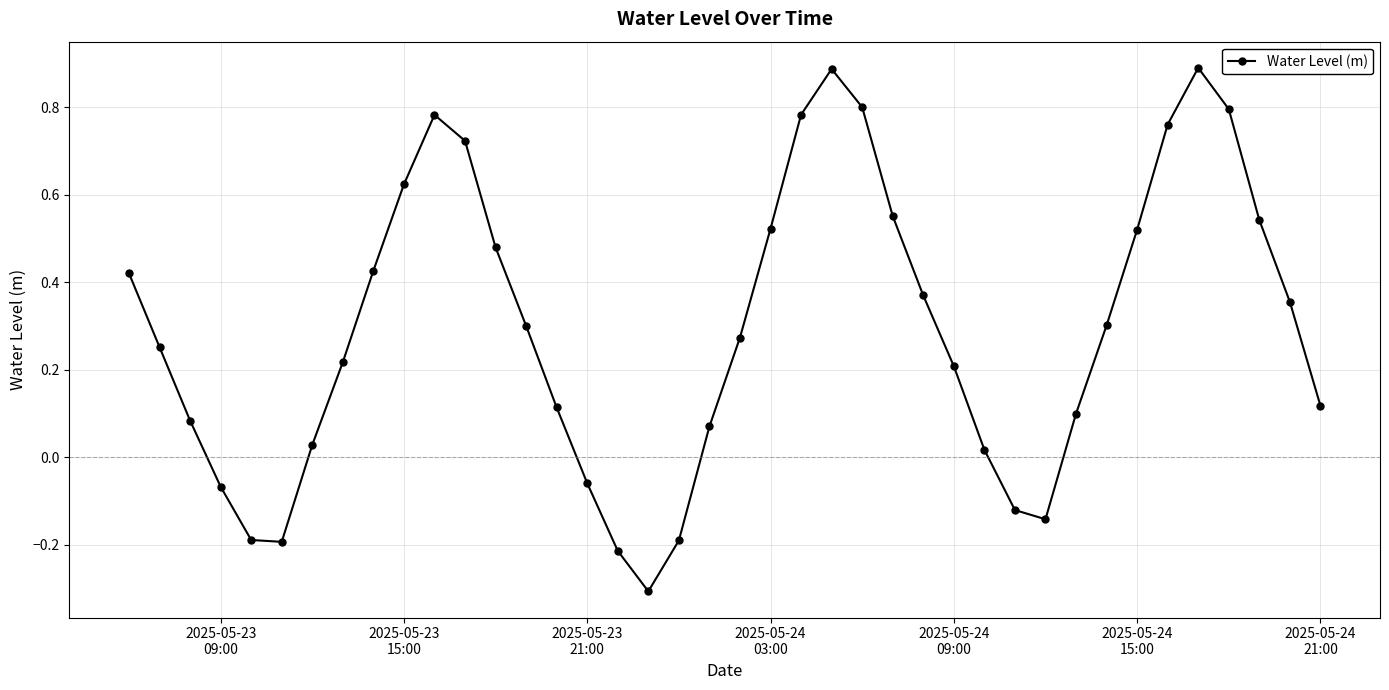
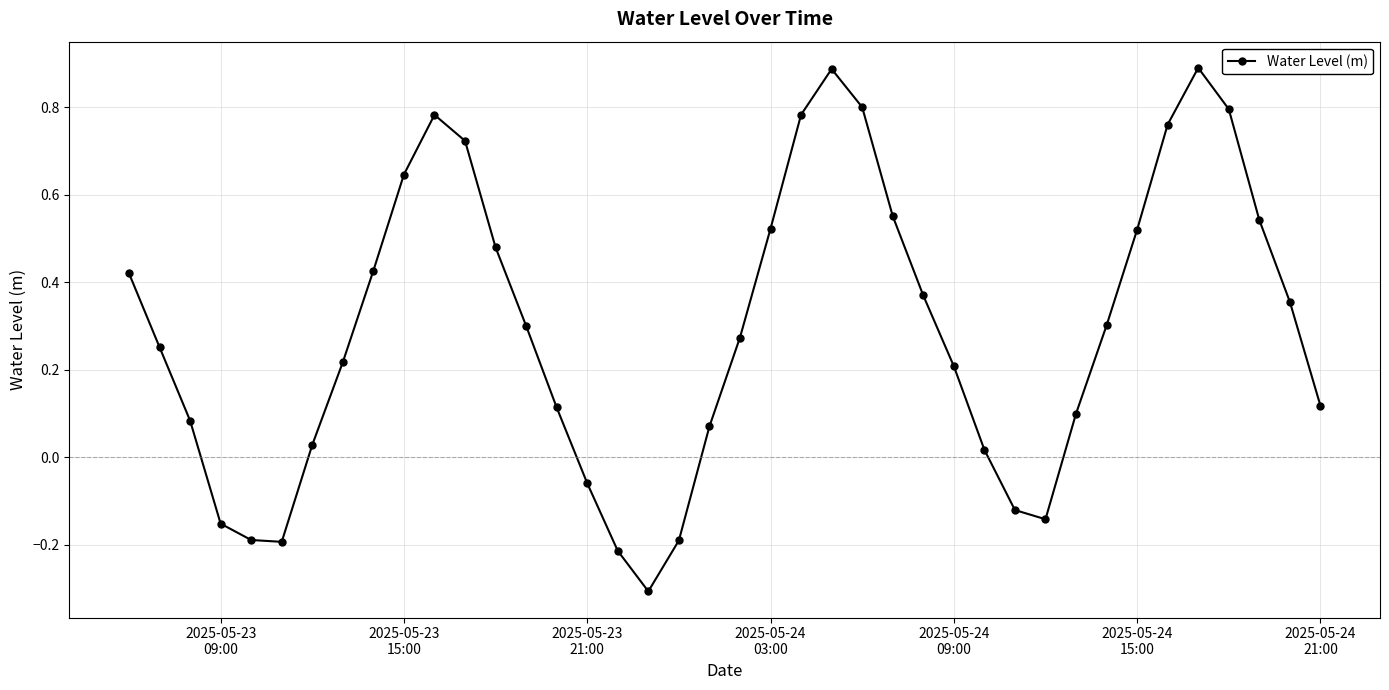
2025-05-23 09:00: -0.07 -> -0.15
2025-05-23 15:00: 0.62 -> 0.65
